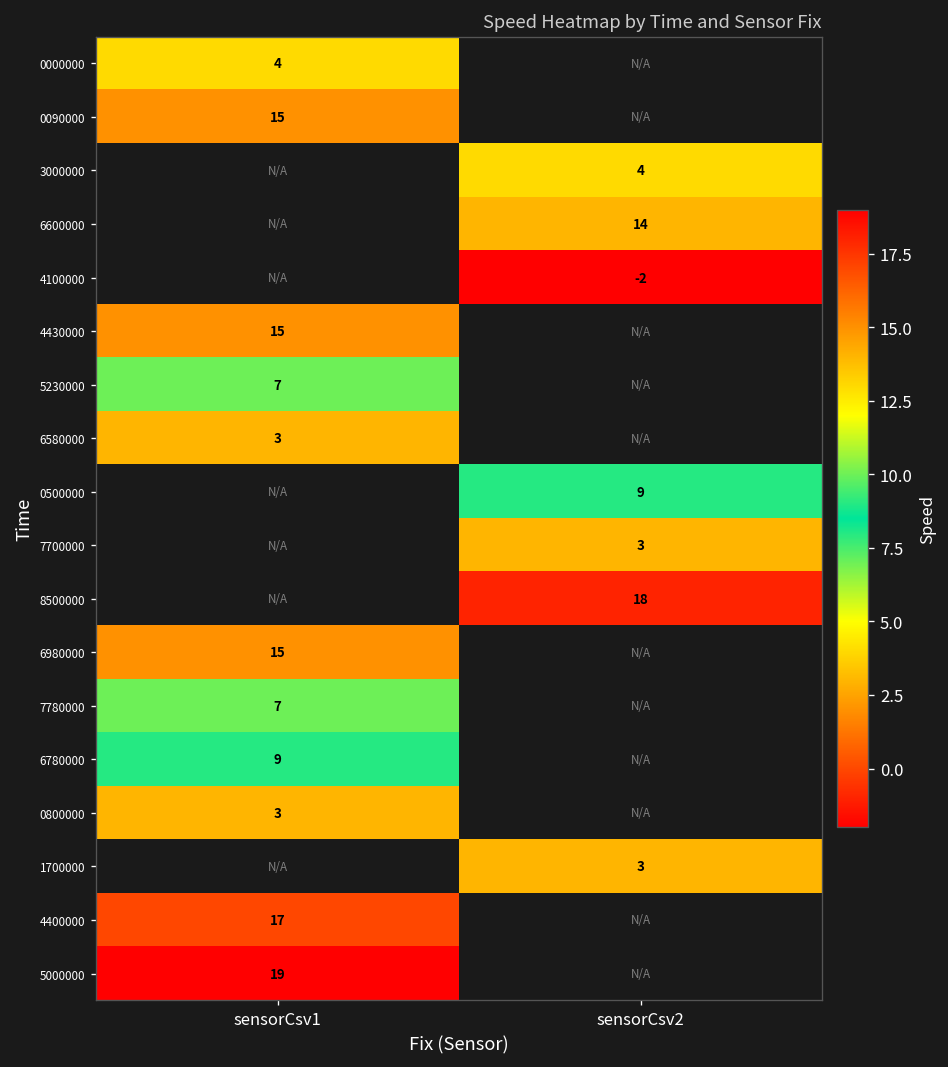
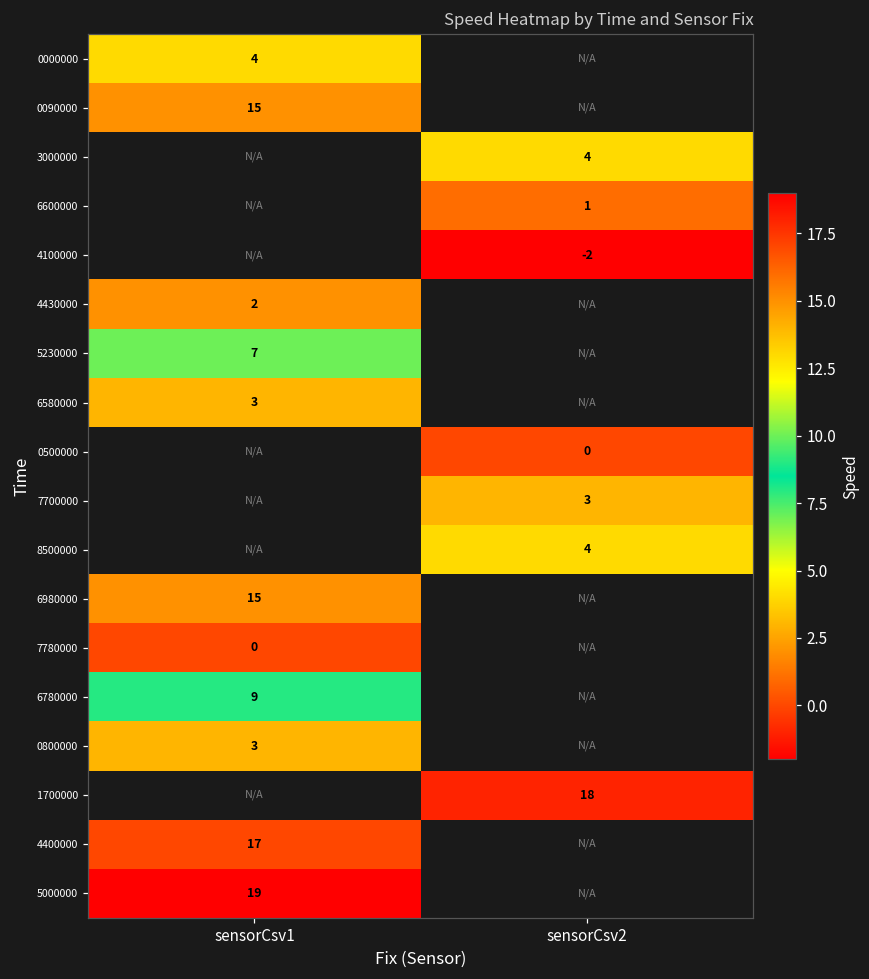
6600000, sensorCsv2: 14 -> 1
4430000, sensorCsv1: 15 -> 2
0500000, sensorCsv2: 9 -> 0
8500000, sensorCsv2: 18 -> 4
7780000, sensorCsv1: 7 -> 0
1700000, sensorCsv2: 3 -> 18
